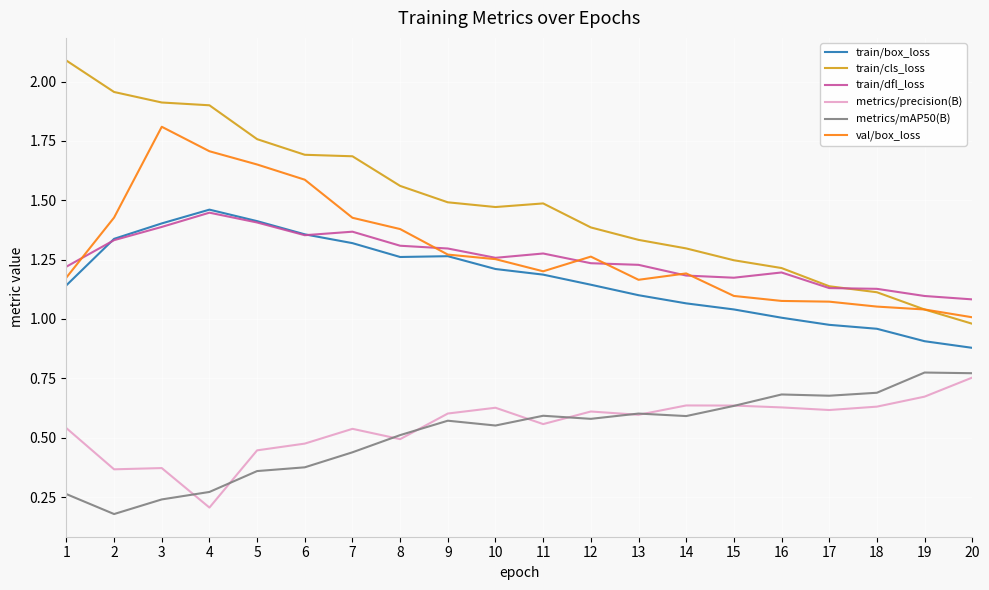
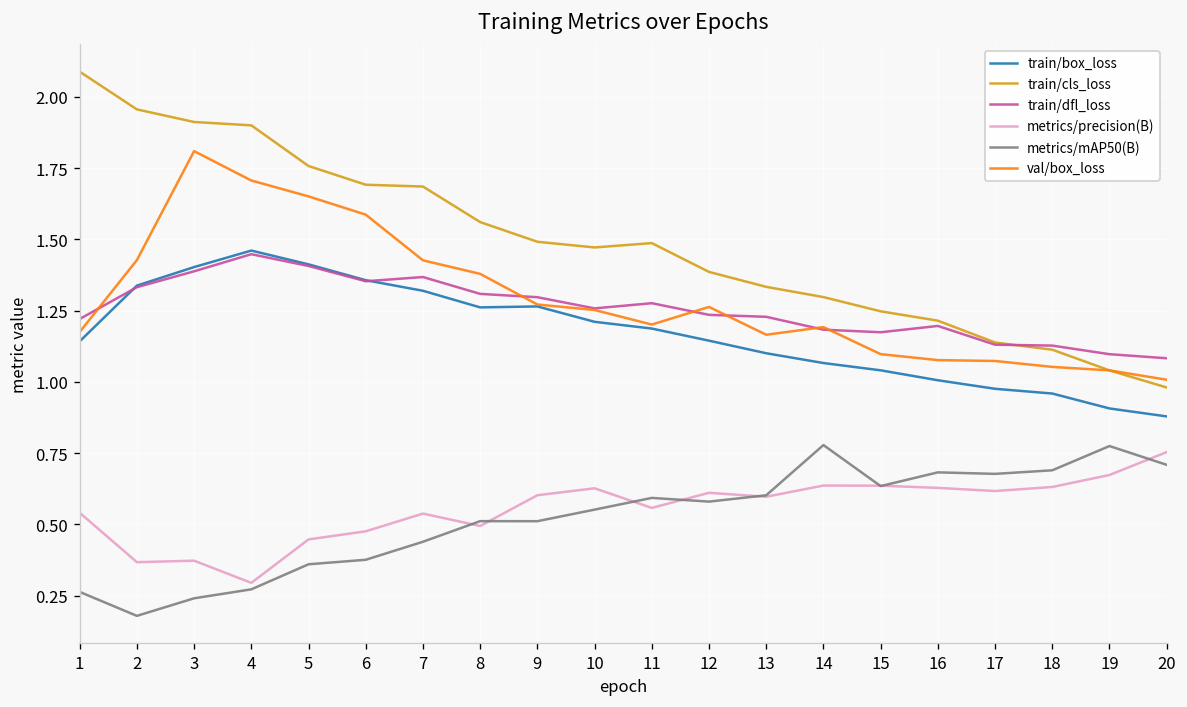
metrics/precision(B), 4: 0.21 -> 0.29
metrics/mAP50(B), 9: 0.57 -> 0.51
metrics/mAP50(B), 14: 0.59 -> 0.78
metrics/mAP50(B), 20: 0.77 -> 0.71
